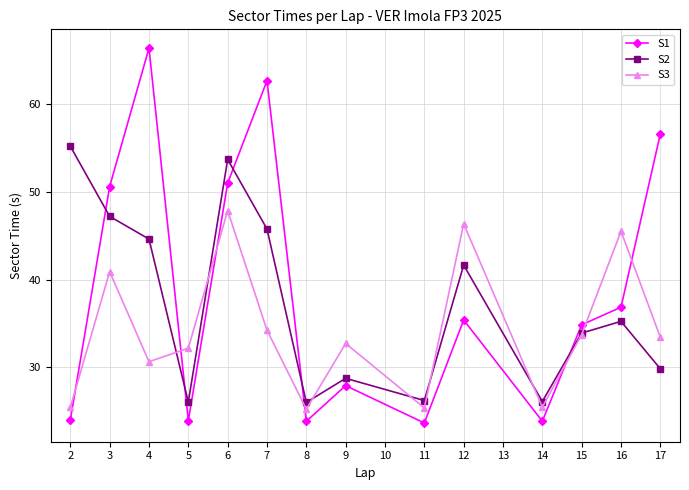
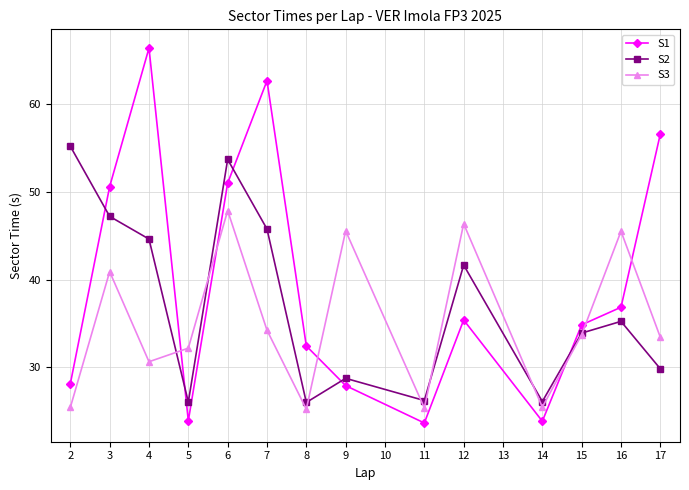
S1, 2: 24 -> 28
S1, 8: 24 -> 32
S3, 9: 33 -> 46
